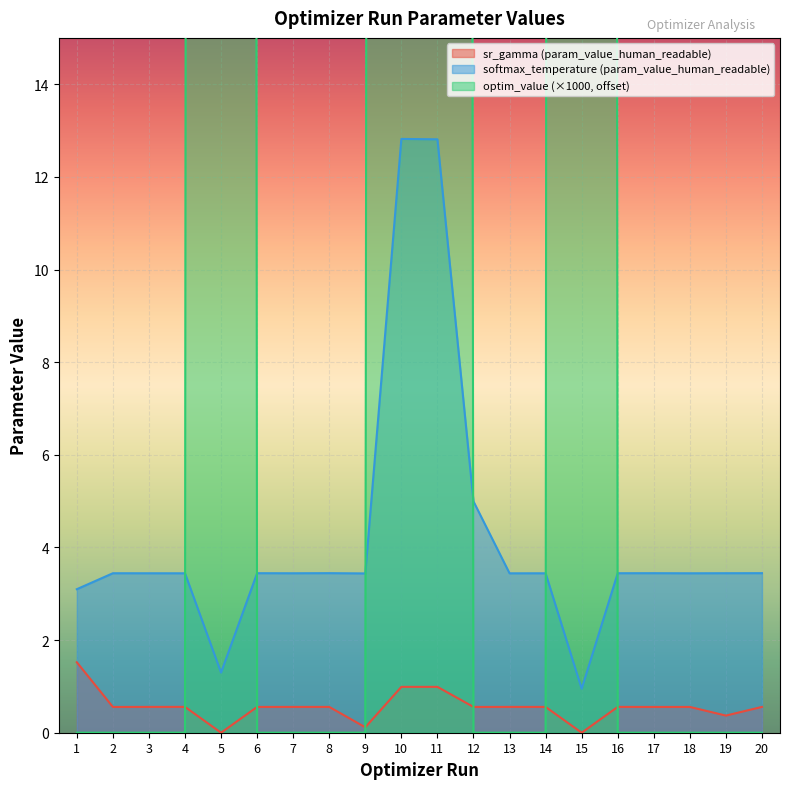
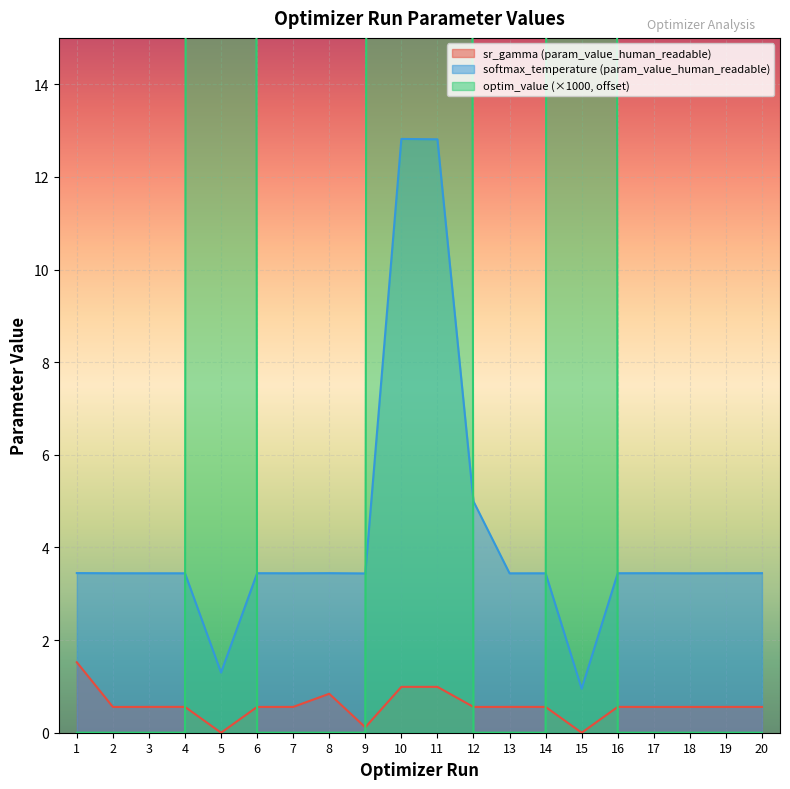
softmax_temperature (param_value_human_readable), 1: 3.1 -> 3.4
sr_gamma (param_value_human_readable), 8: 0.6 -> 0.8
sr_gamma (param_value_human_readable), 19: 0.4 -> 0.6
